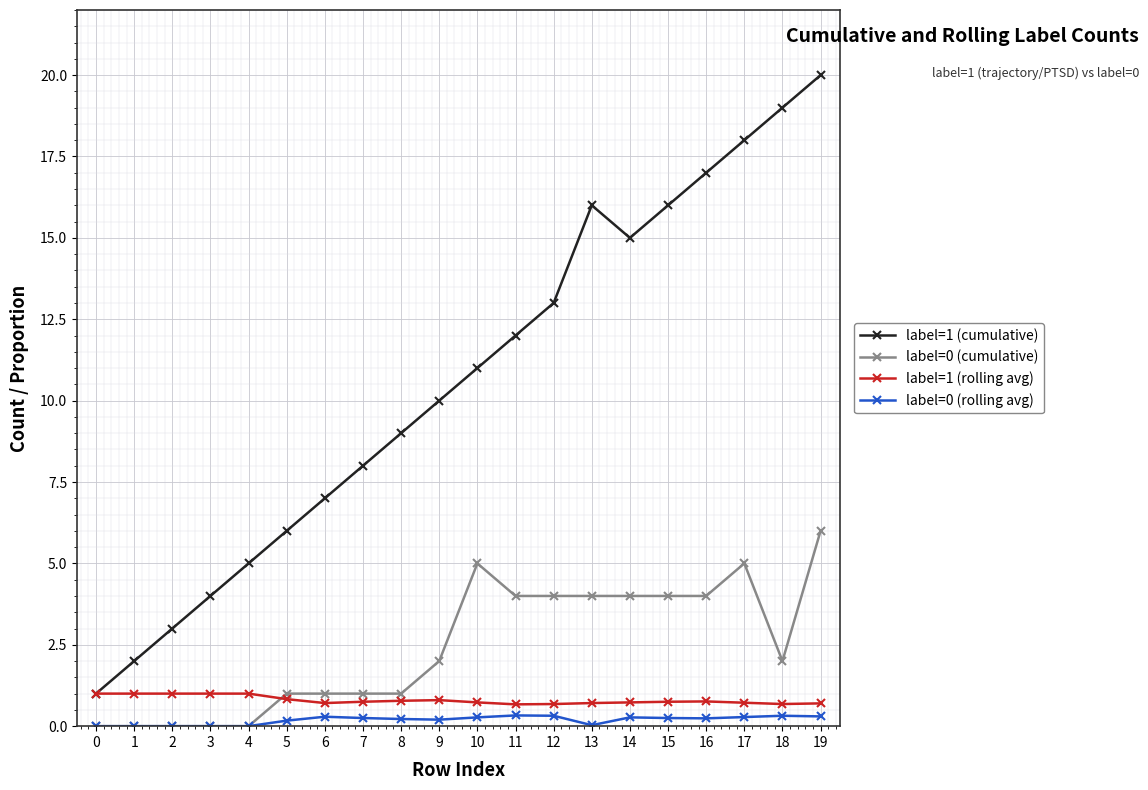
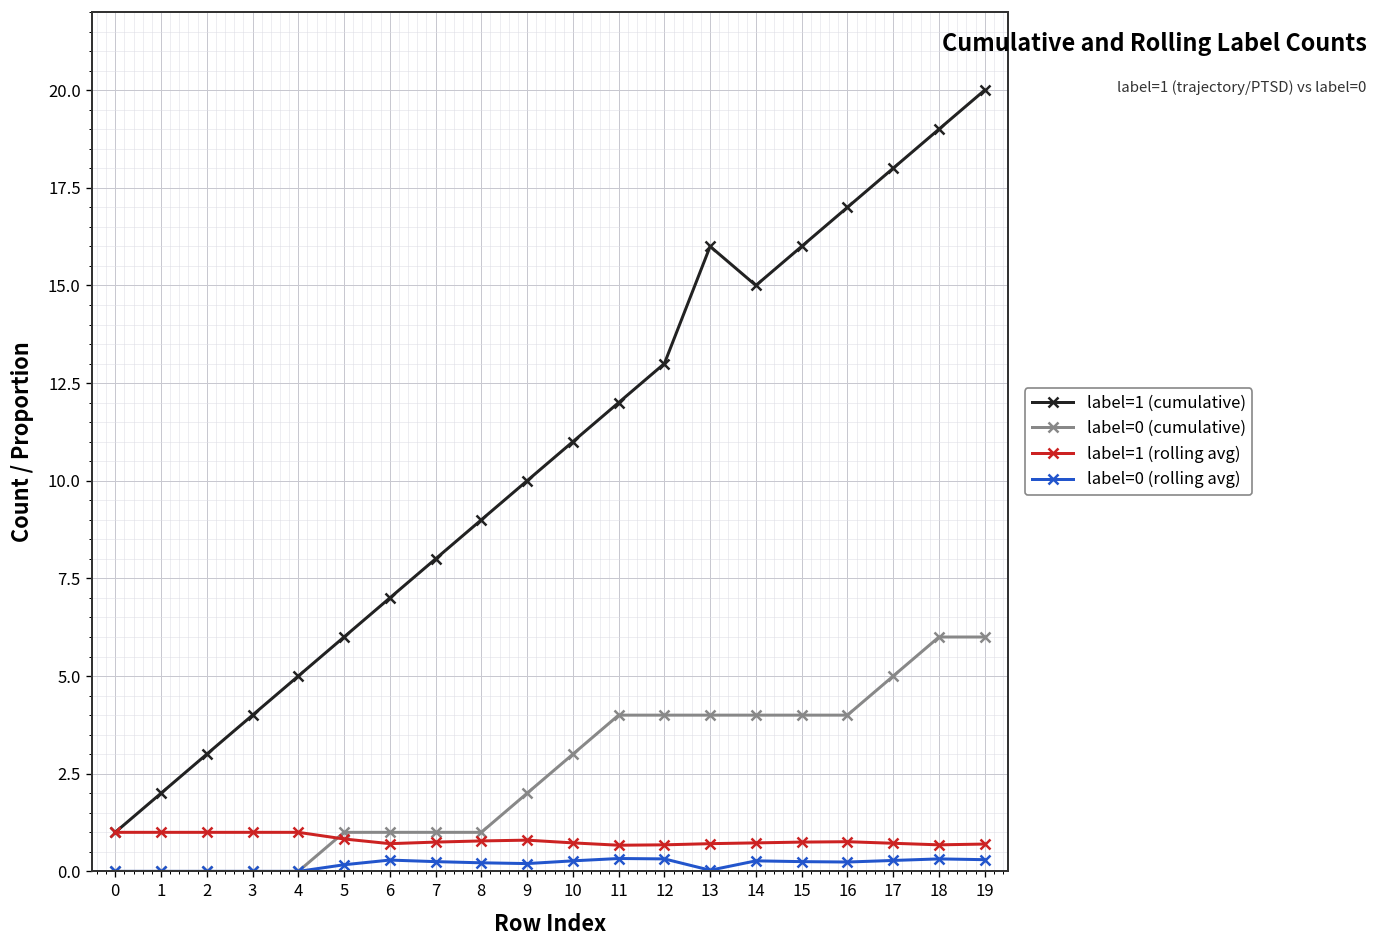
label=0 (cumulative), 10: 5 -> 3
label=0 (cumulative), 18: 2 -> 6
